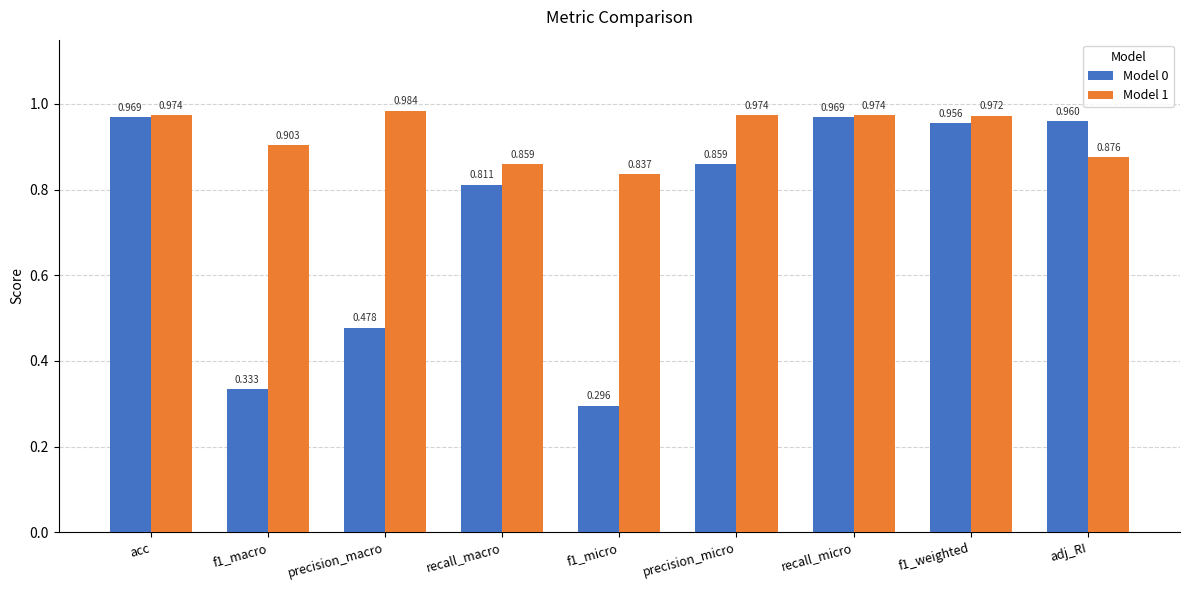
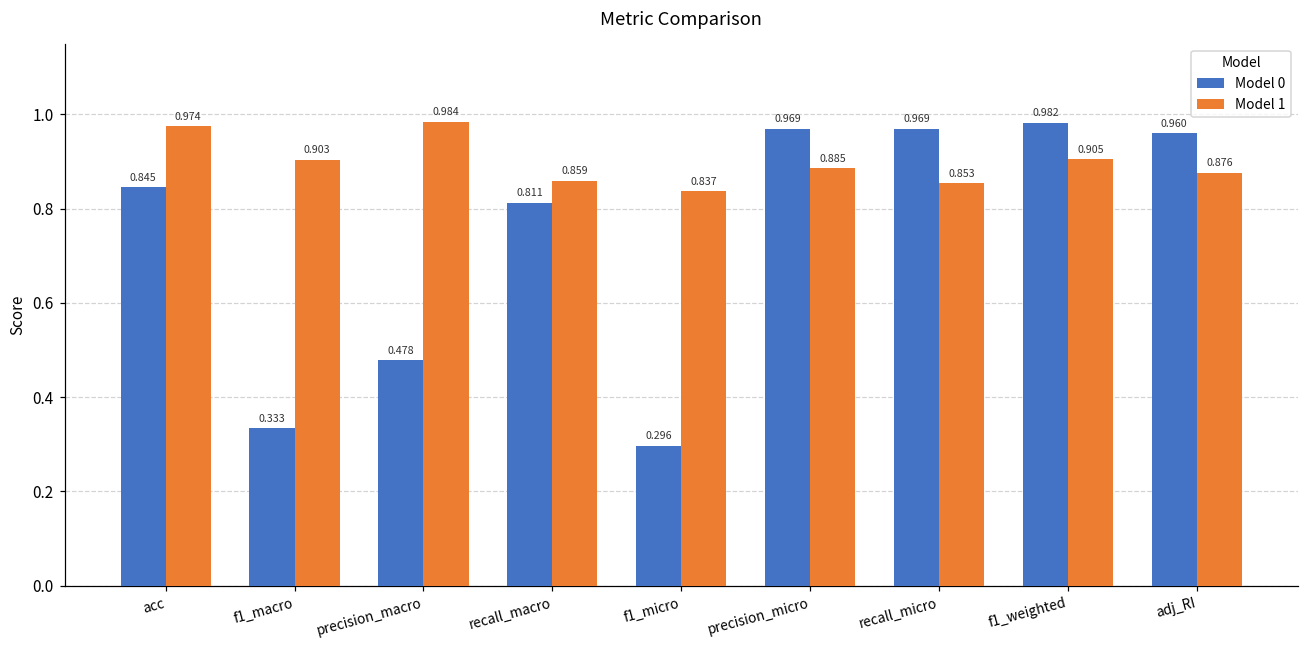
Model 0, acc: 0.969 -> 0.845
Model 0, precision_micro: 0.859 -> 0.969
Model 1, precision_micro: 0.974 -> 0.885
Model 1, recall_micro: 0.974 -> 0.853
Model 0, f1_weighted: 0.956 -> 0.982
Model 1, f1_weighted: 0.972 -> 0.905
